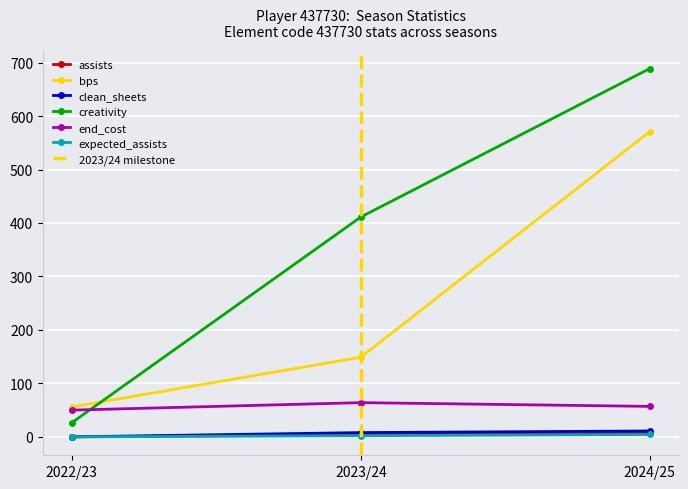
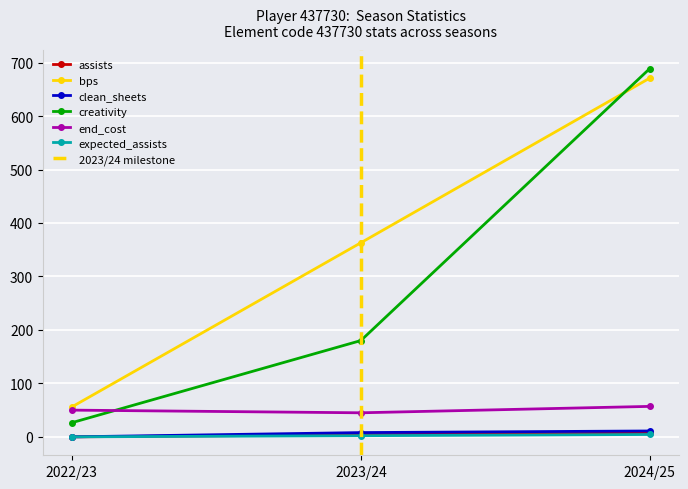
bps, 2023/24: 150 -> 360
creativity, 2023/24: 410 -> 180
end_cost, 2023/24: 60 -> 50
bps, 2024/25: 570 -> 670
